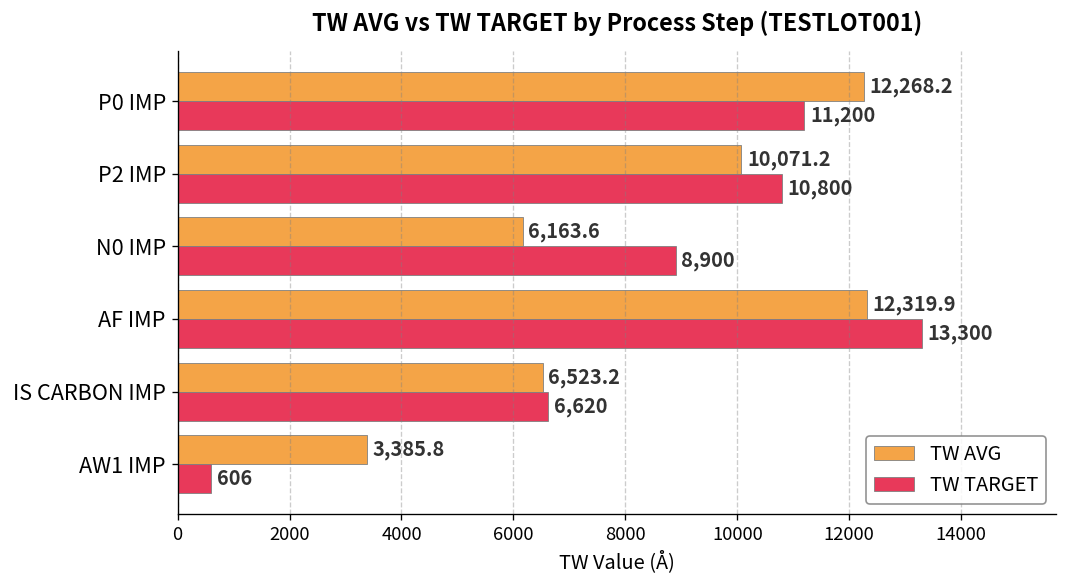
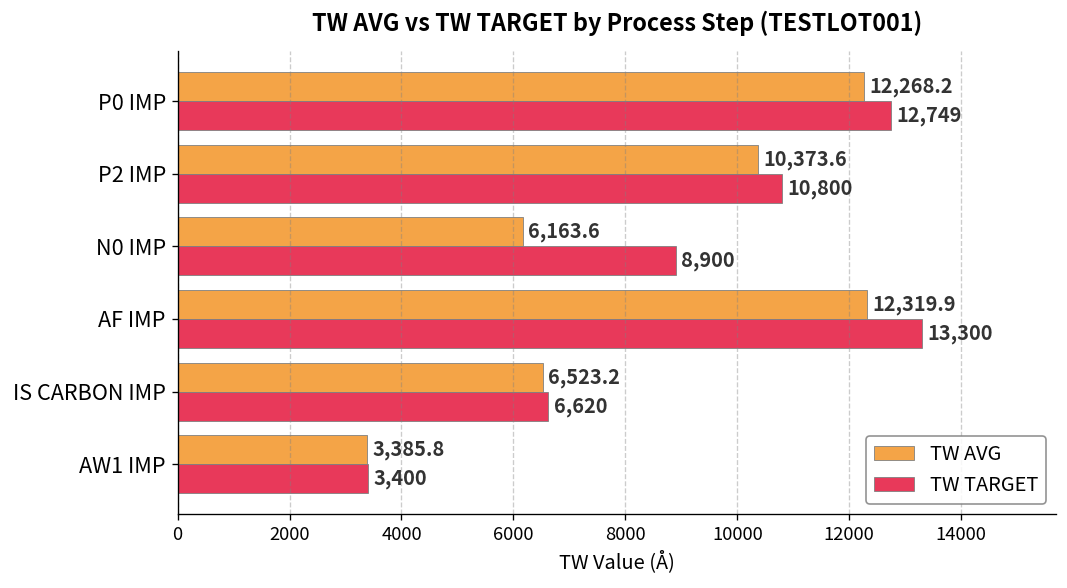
TW TARGET, P0 IMP: 11,200 -> 12,749
TW AVG, P2 IMP: 10,071.2 -> 10,373.6
TW TARGET, AW1 IMP: 606 -> 3,400
